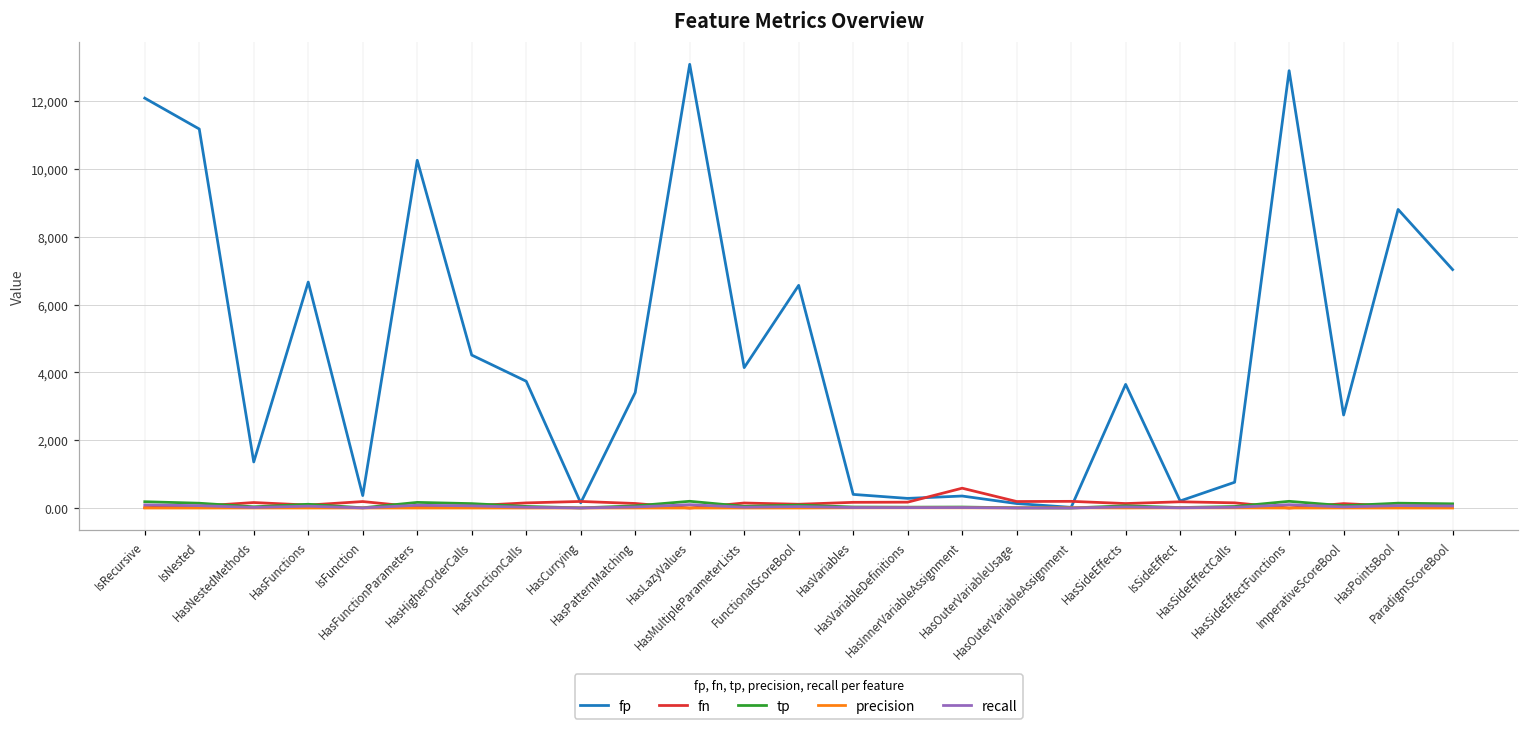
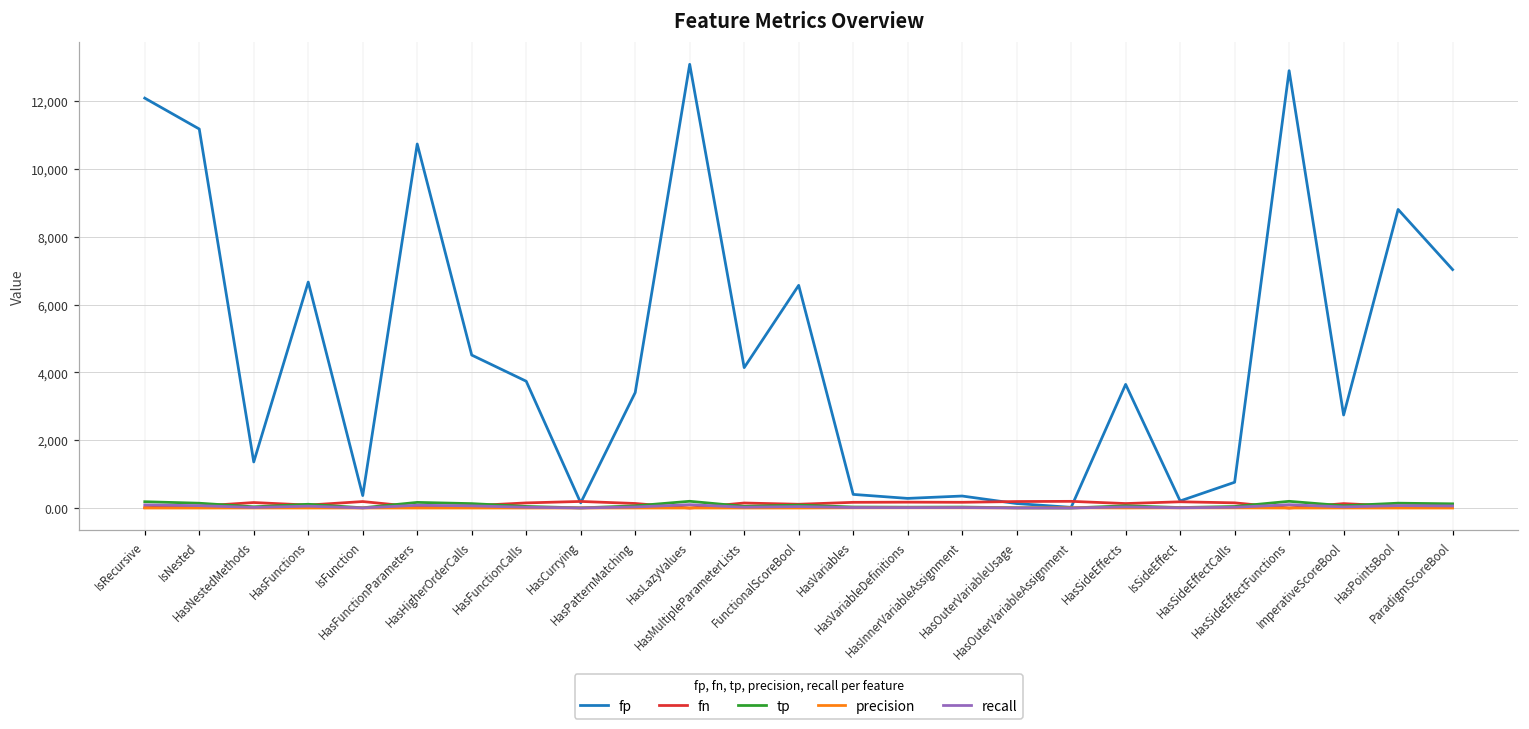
fp, HasFunctionParameters: 10,300 -> 10,700
fn, HasInnerVariableAssignment: 600 -> 200
